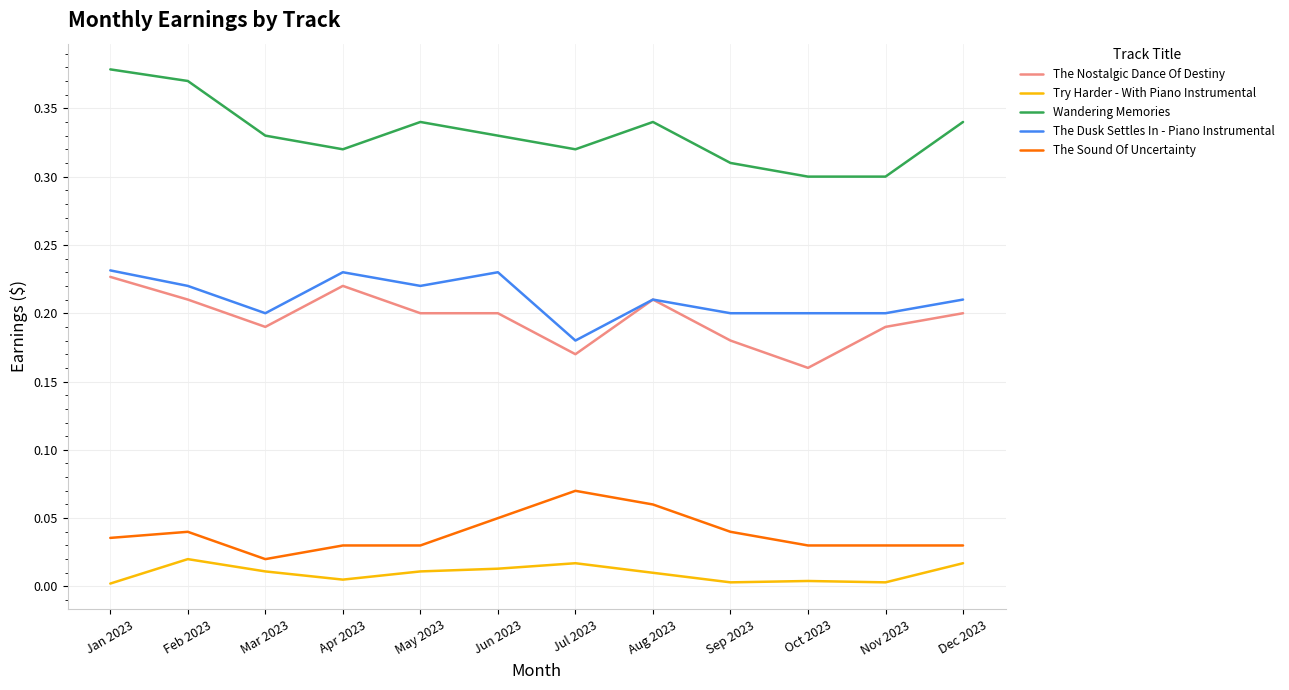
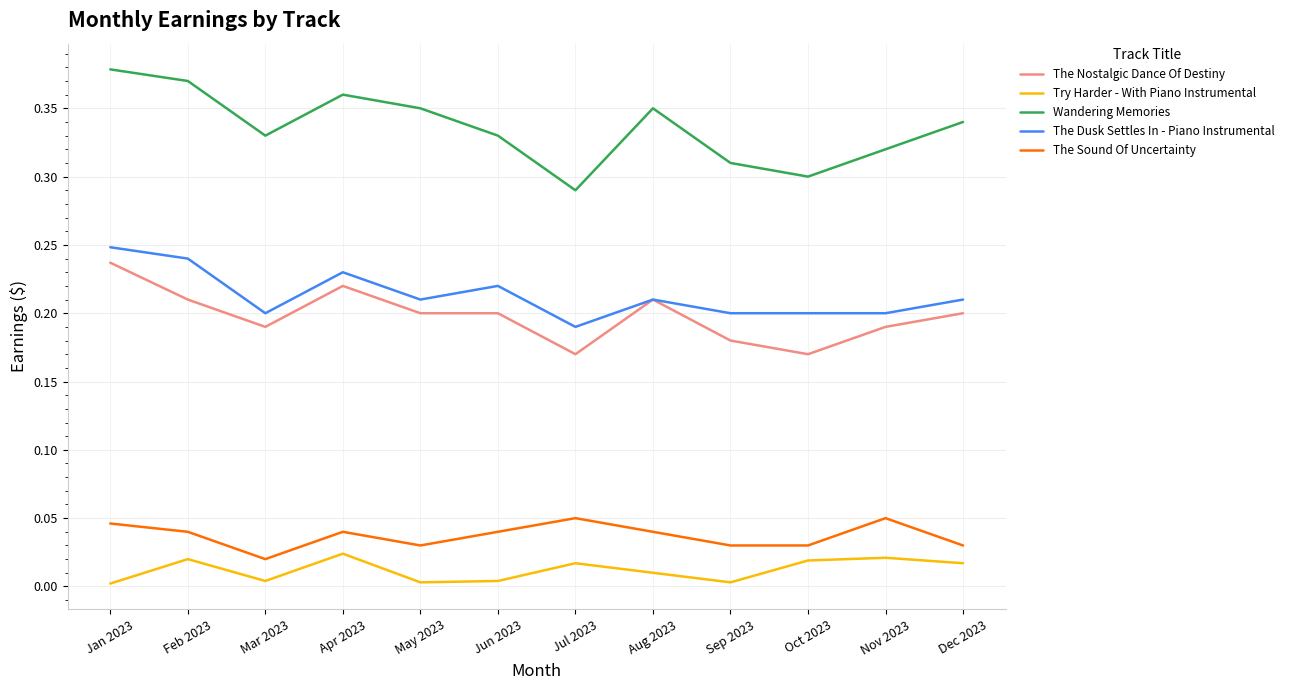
The Nostalgic Dance Of Destiny, Jan 2023: 0.227 -> 0.237
The Dusk Settles In - Piano Instrumental, Jan 2023: 0.231 -> 0.248
The Sound Of Uncertainty, Jan 2023: 0.036 -> 0.046
The Dusk Settles In - Piano Instrumental, Feb 2023: 0.22 -> 0.24
Try Harder - With Piano Instrumental, Mar 2023: 0.011 -> 0.004
Try Harder - With Piano Instrumental, Apr 2023: 0.005 -> 0.024
Wandering Memories, Apr 2023: 0.32 -> 0.36
The Sound Of Uncertainty, Apr 2023: 0.03 -> 0.04
Try Harder - With Piano Instrumental, May 2023: 0.011 -> 0.003
Wandering Memories, May 2023: 0.34 -> 0.35
The Dusk Settles In - Piano Instrumental, May 2023: 0.22 -> 0.21
Try Harder - With Piano Instrumental, Jun 2023: 0.013 -> 0.004
The Dusk Settles In - Piano Instrumental, Jun 2023: 0.23 -> 0.22
The Sound Of Uncertainty, Jun 2023: 0.05 -> 0.04
Wandering Memories, Jul 2023: 0.32 -> 0.29
The Dusk Settles In - Piano Instrumental, Jul 2023: 0.18 -> 0.19
The Sound Of Uncertainty, Jul 2023: 0.07 -> 0.05
Wandering Memories, Aug 2023: 0.34 -> 0.35
The Sound Of Uncertainty, Aug 2023: 0.06 -> 0.04
The Sound Of Uncertainty, Sep 2023: 0.04 -> 0.03
The Nostalgic Dance Of Destiny, Oct 2023: 0.16 -> 0.17
Try Harder - With Piano Instrumental, Oct 2023: 0.004 -> 0.019
Try Harder - With Piano Instrumental, Nov 2023: 0.003 -> 0.021
Wandering Memories, Nov 2023: 0.30 -> 0.32
The Sound Of Uncertainty, Nov 2023: 0.03 -> 0.05
